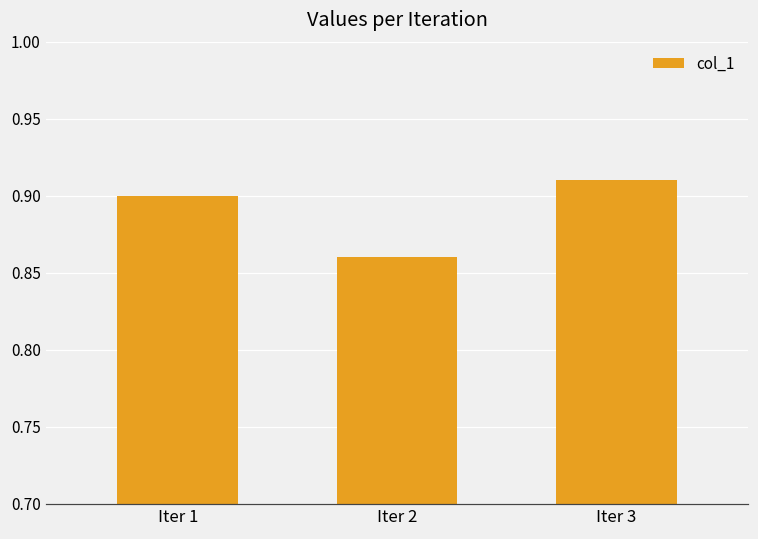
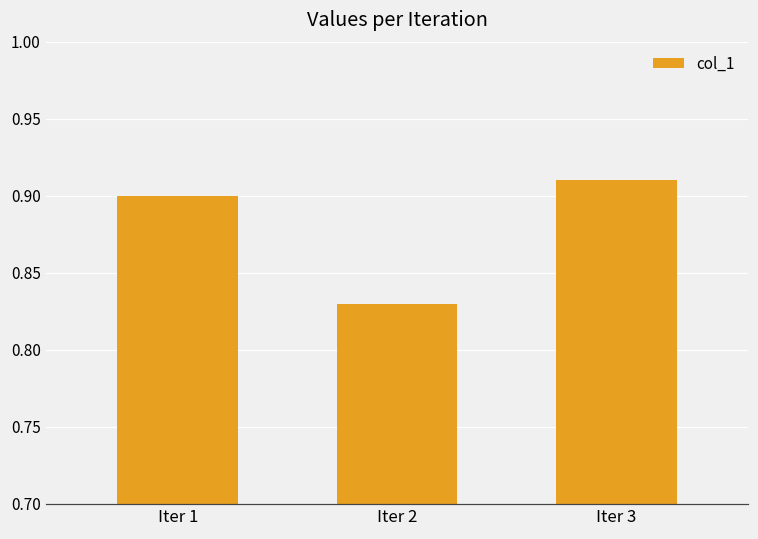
Iter 2: 0.86 -> 0.83
